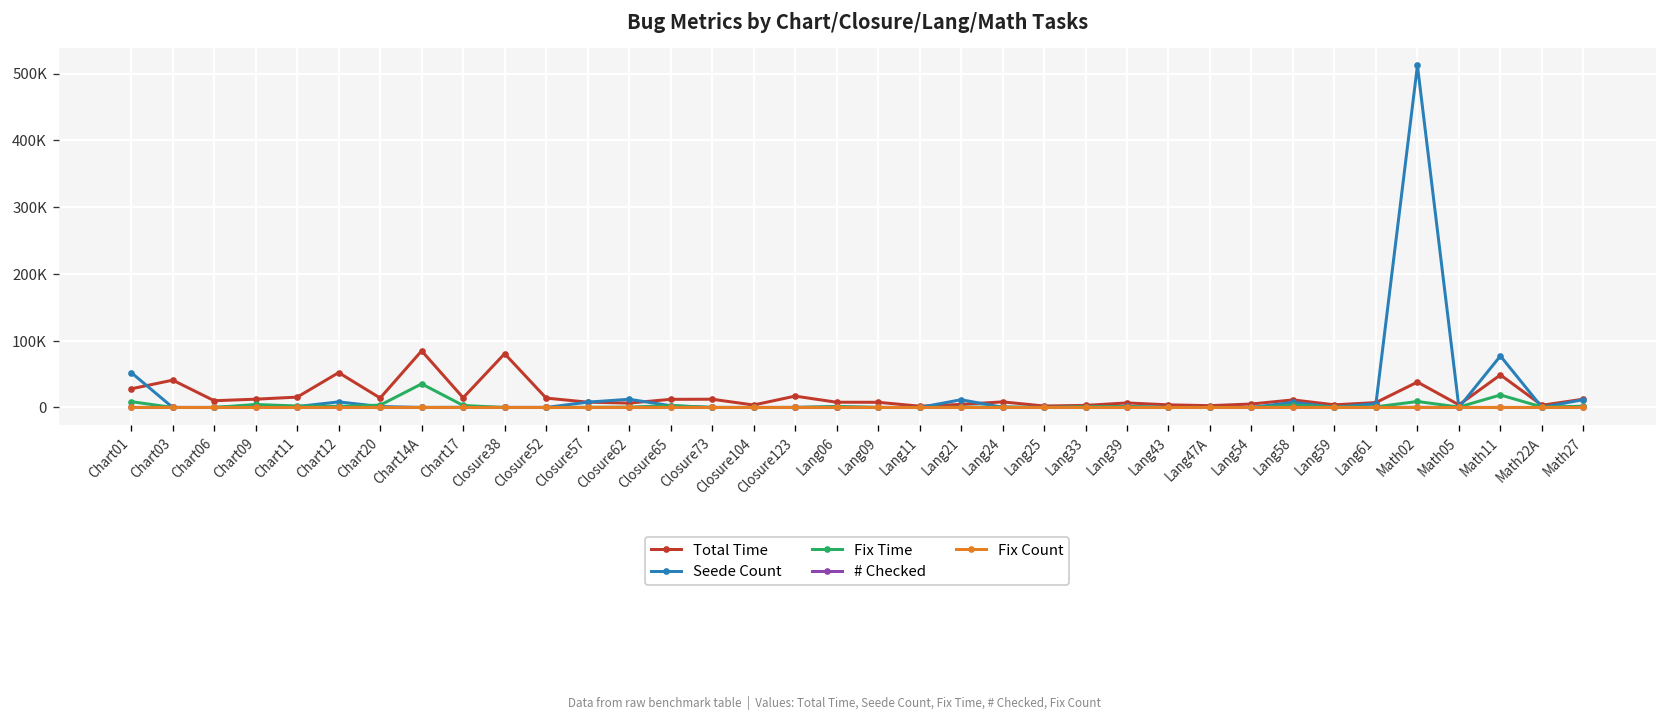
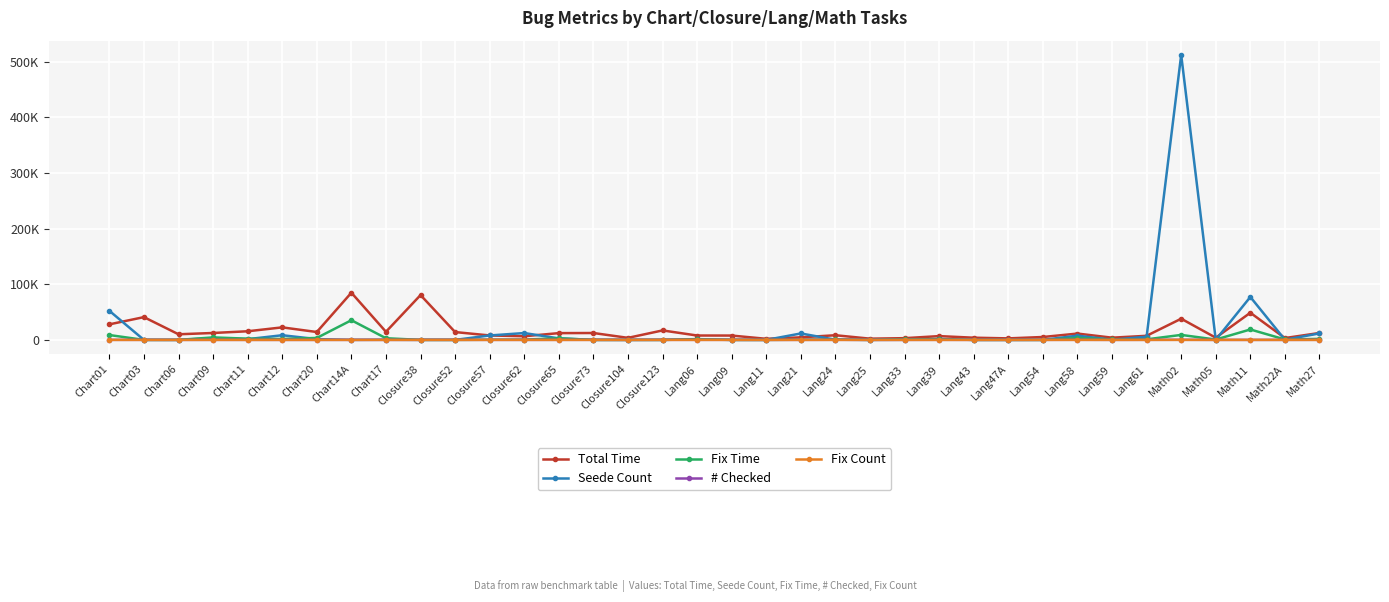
Total Time, Chart12: 50000 -> 20000
